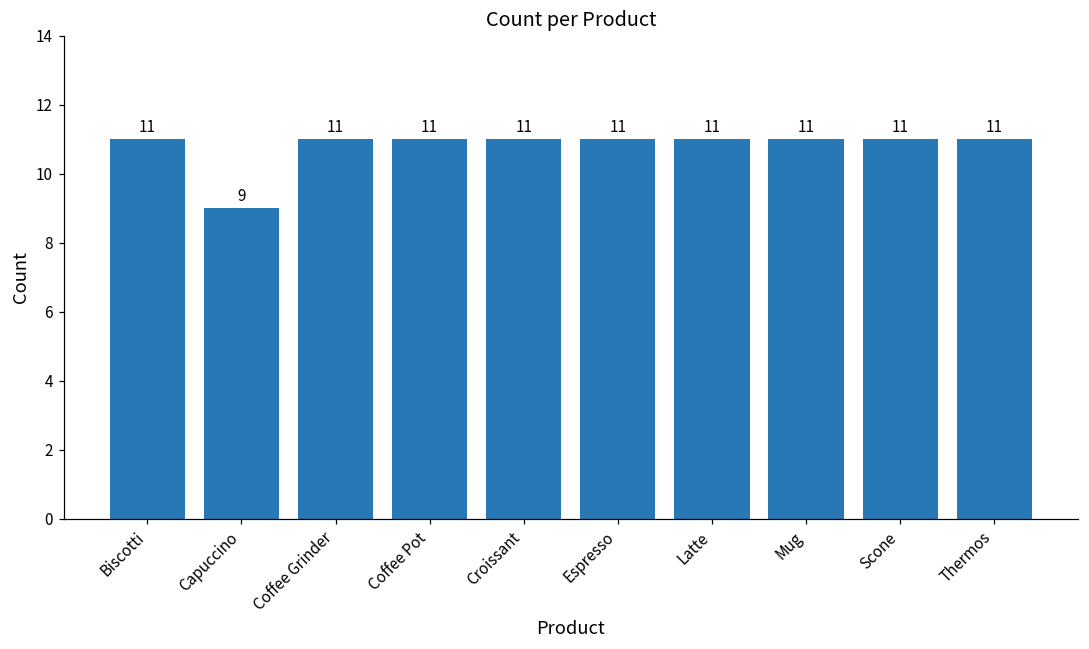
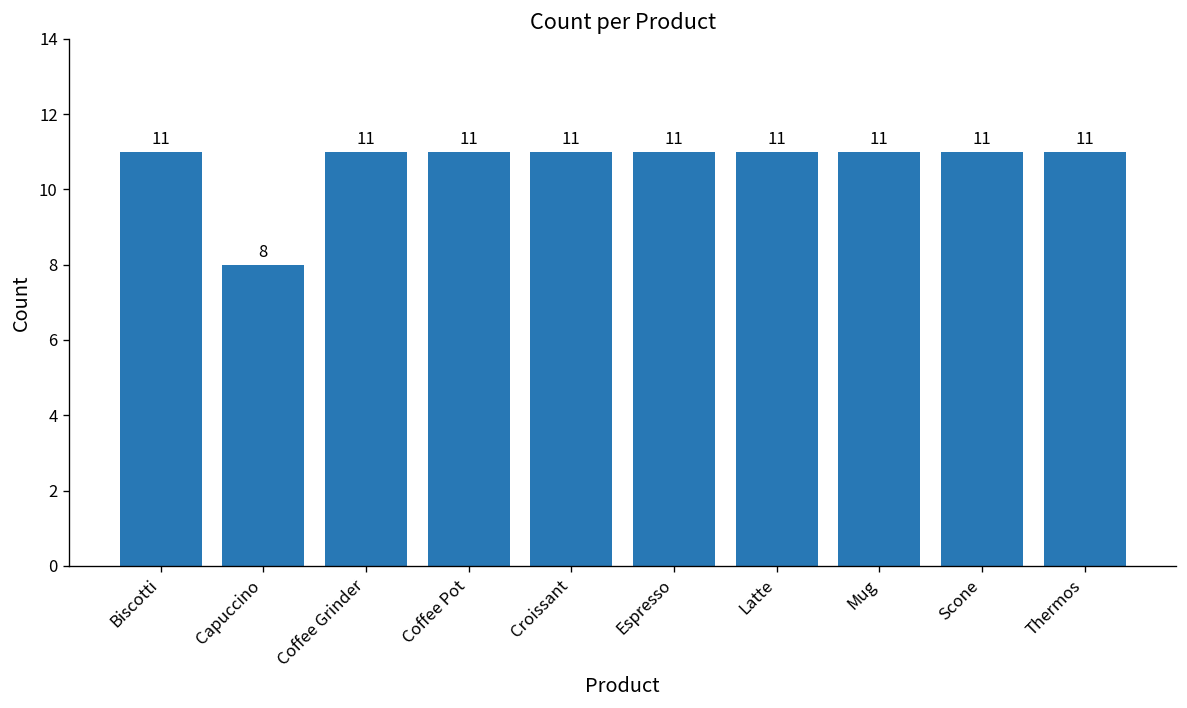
Capuccino: 9 -> 8
